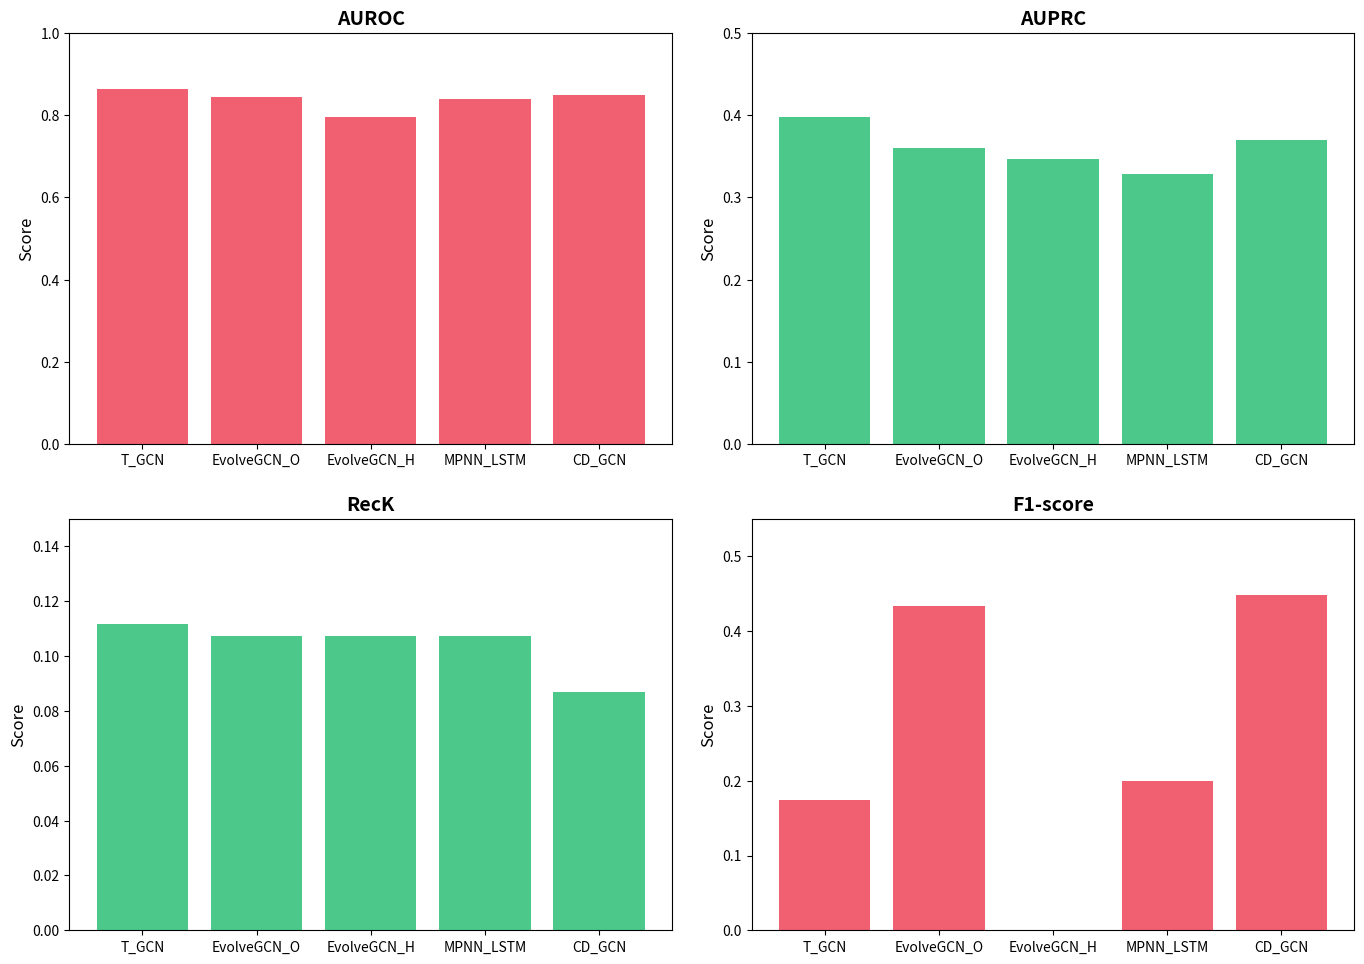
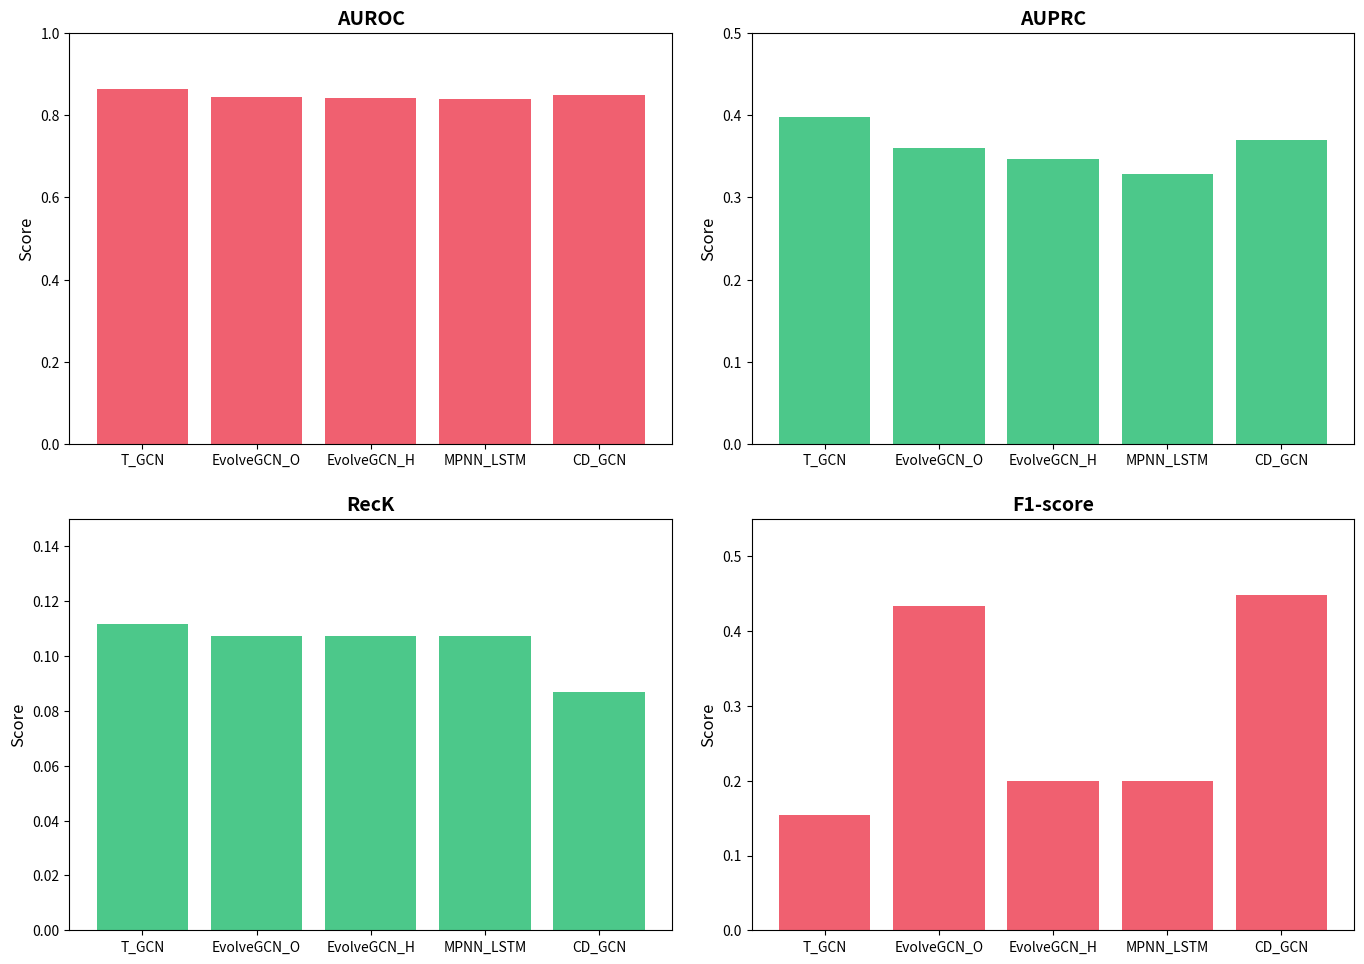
AUROC, EvolveGCN_H: 0.80 -> 0.84
F1-score, T_GCN: 0.17 -> 0.15
F1-score, EvolveGCN_H: 0.0 -> 0.2
